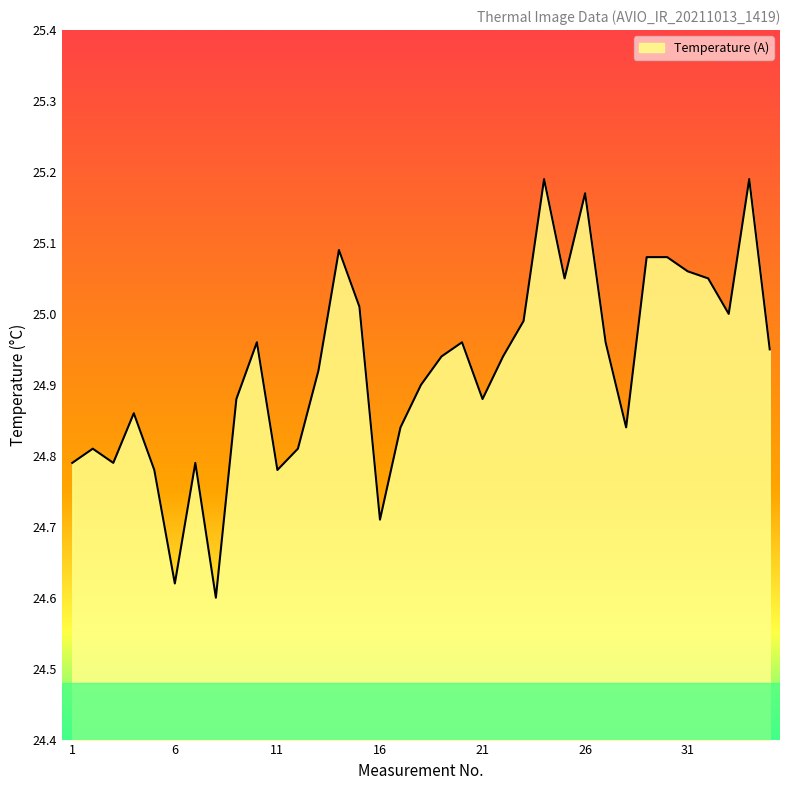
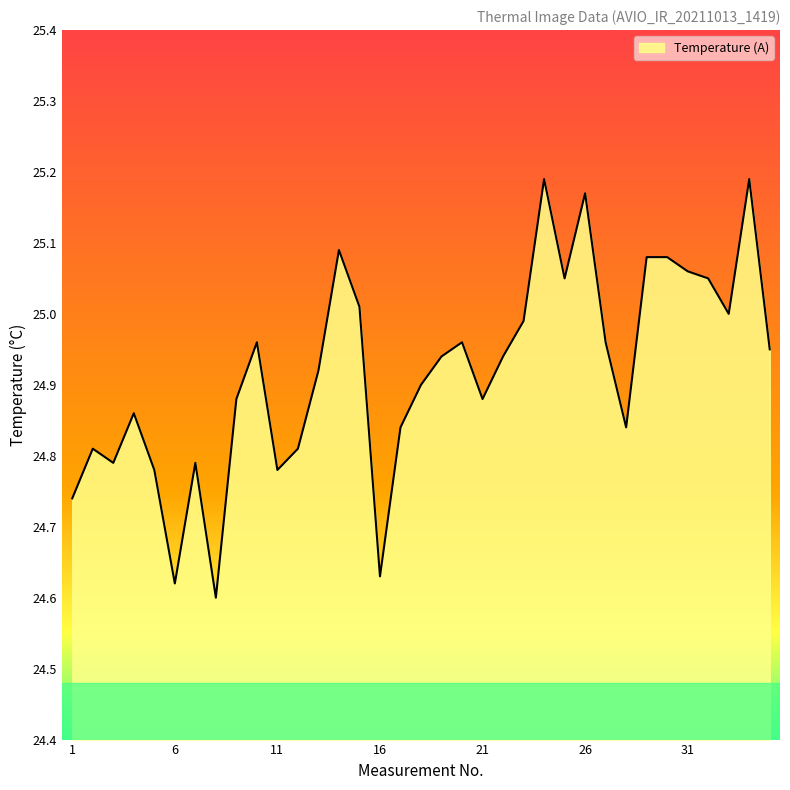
1: 24.79 -> 24.74
16: 24.71 -> 24.63
